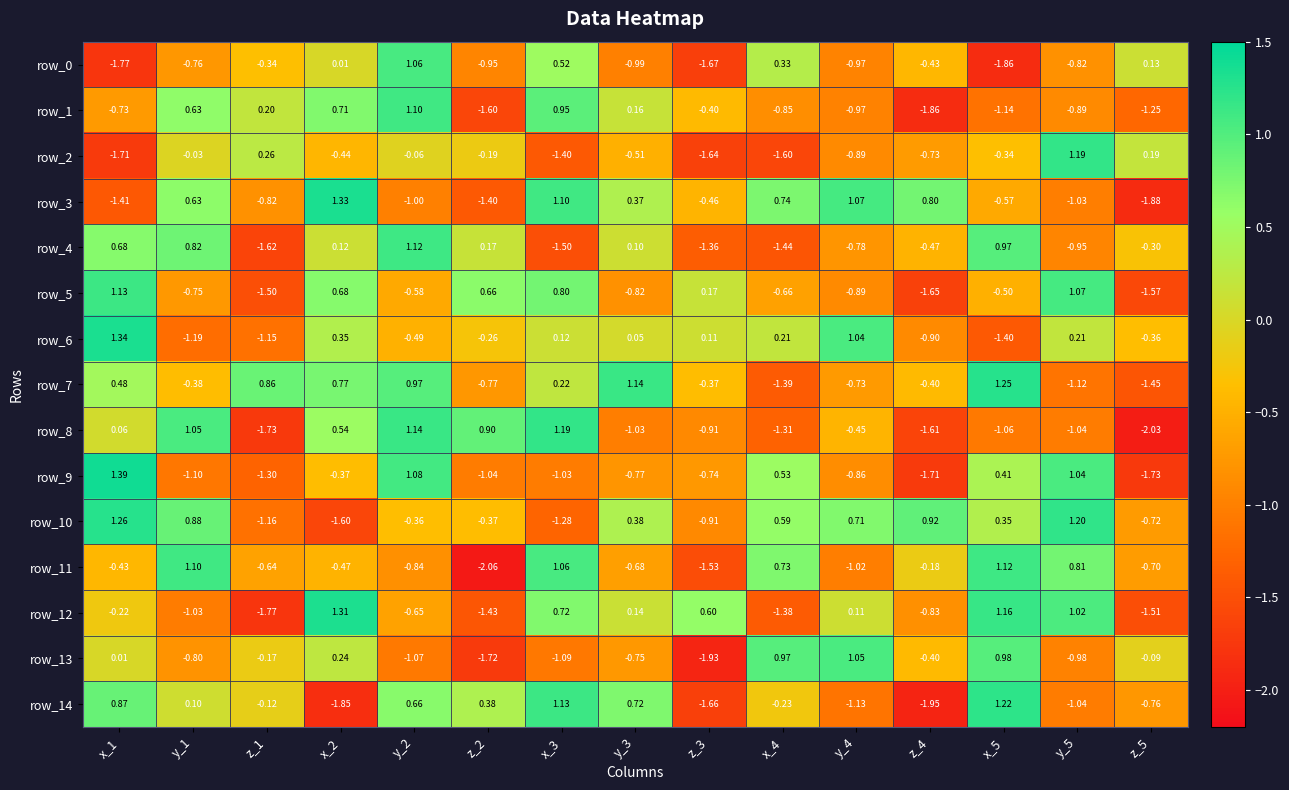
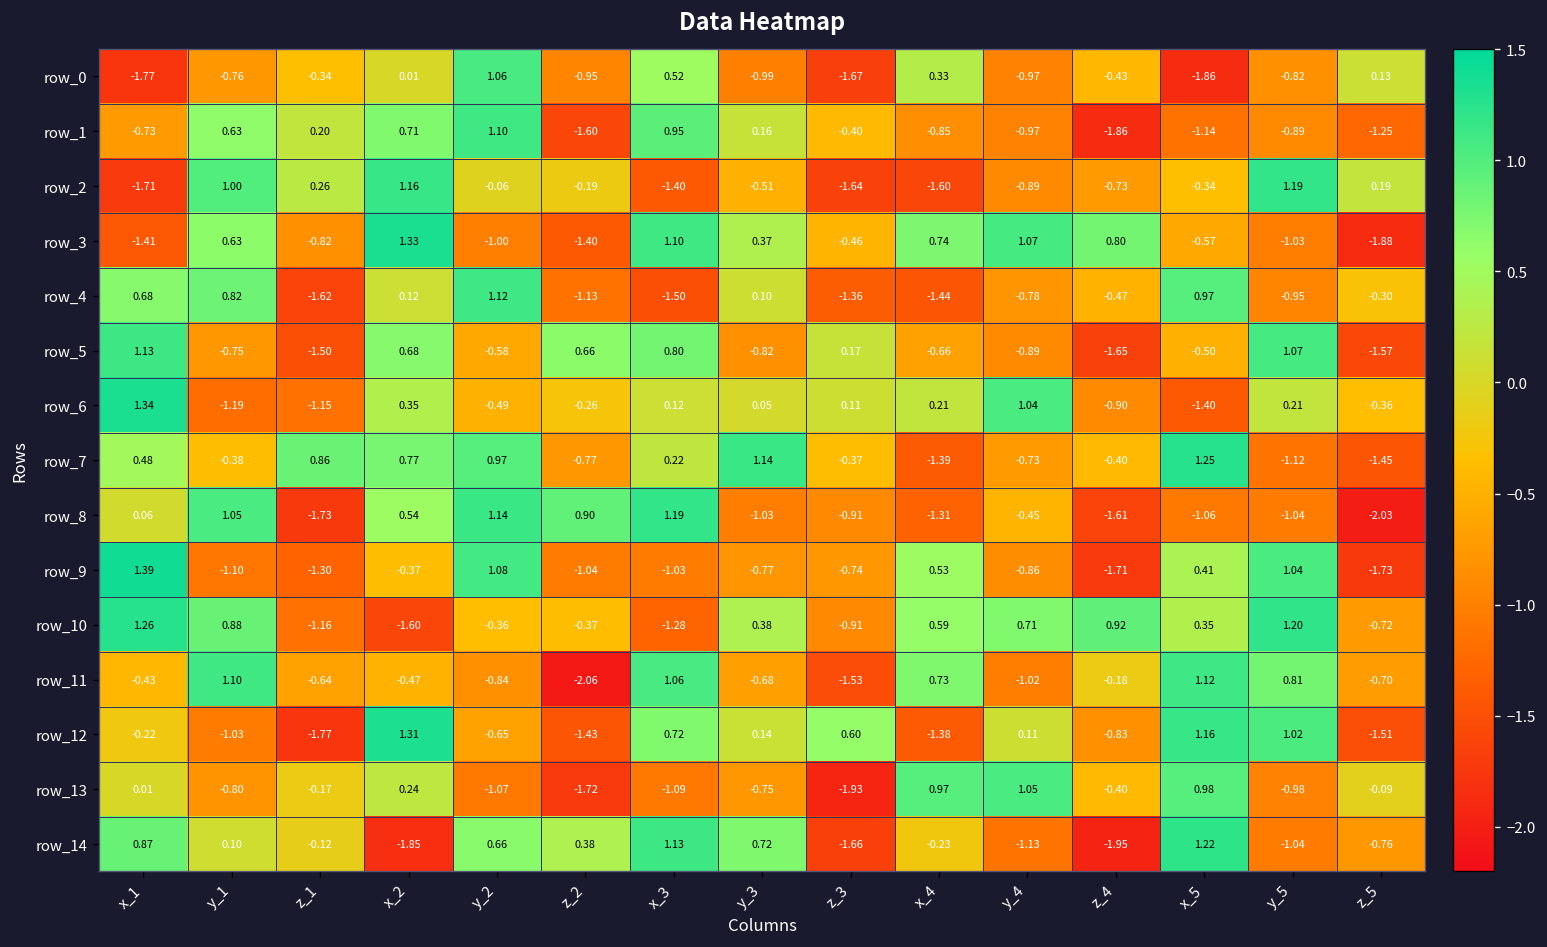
row_2, y_1: -0.03 -> 1.00
row_2, x_2: -0.44 -> 1.16
row_4, z_2: 0.17 -> -1.13
